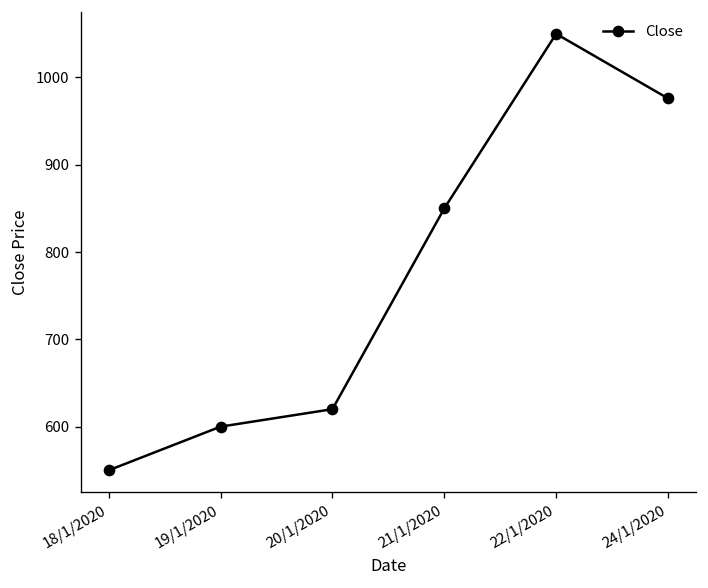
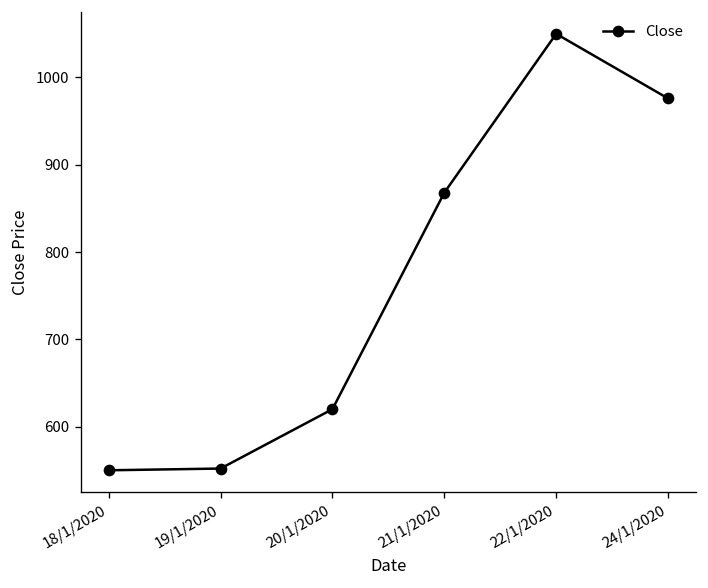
19/1/2020: 600 -> 550
21/1/2020: 850 -> 870
